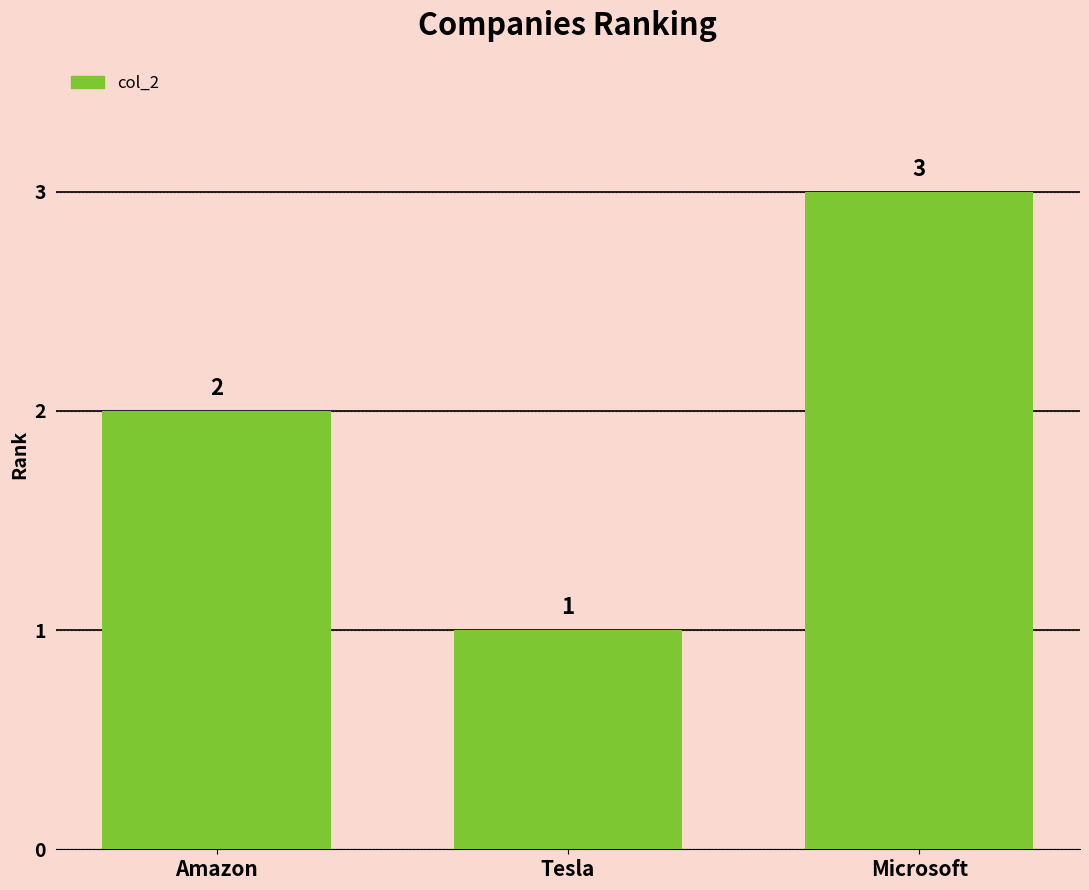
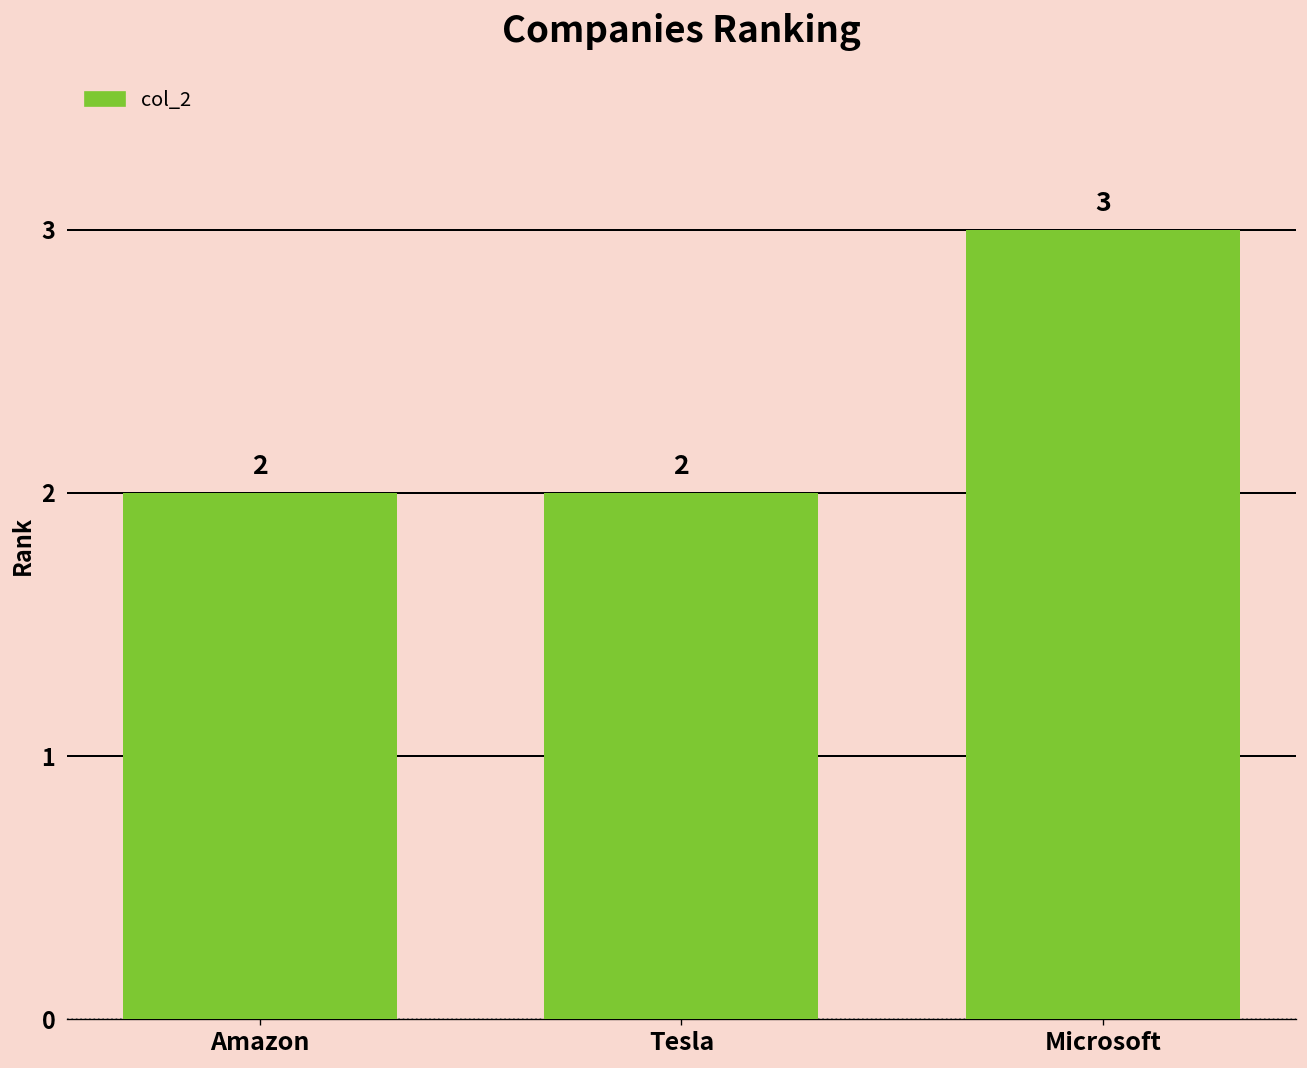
Tesla: 1 -> 2
